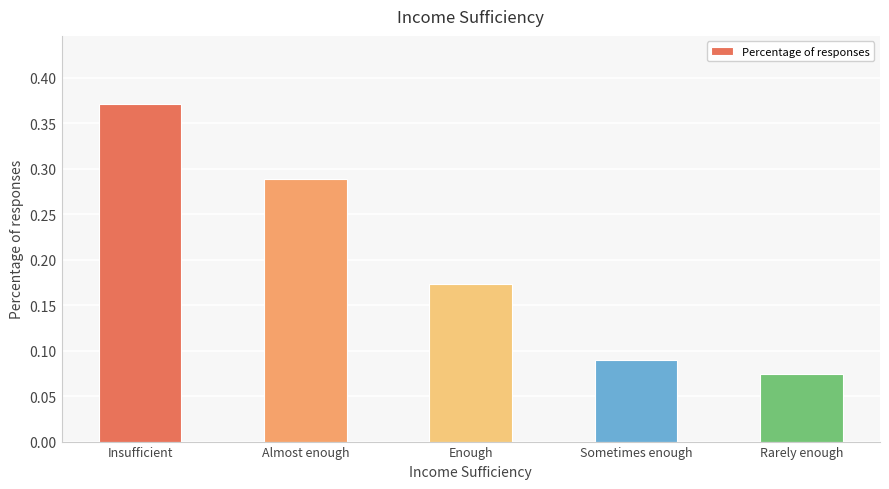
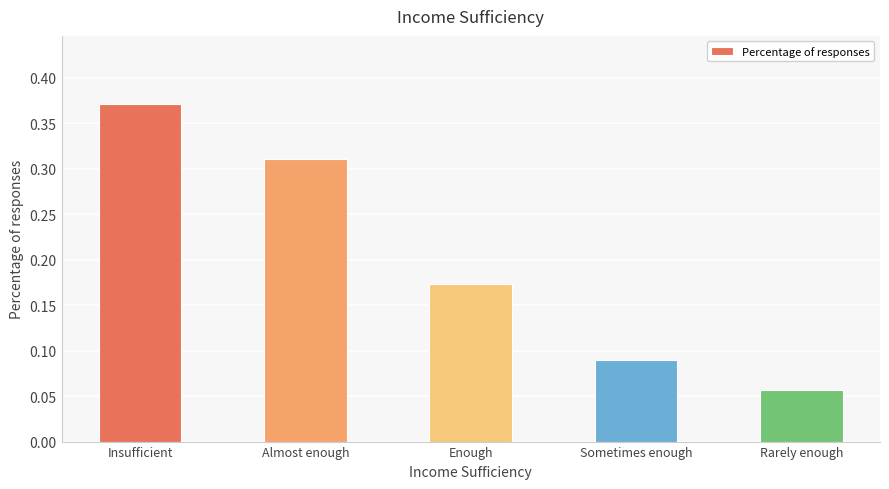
Almost enough: 0.29 -> 0.31
Rarely enough: 0.07 -> 0.06
